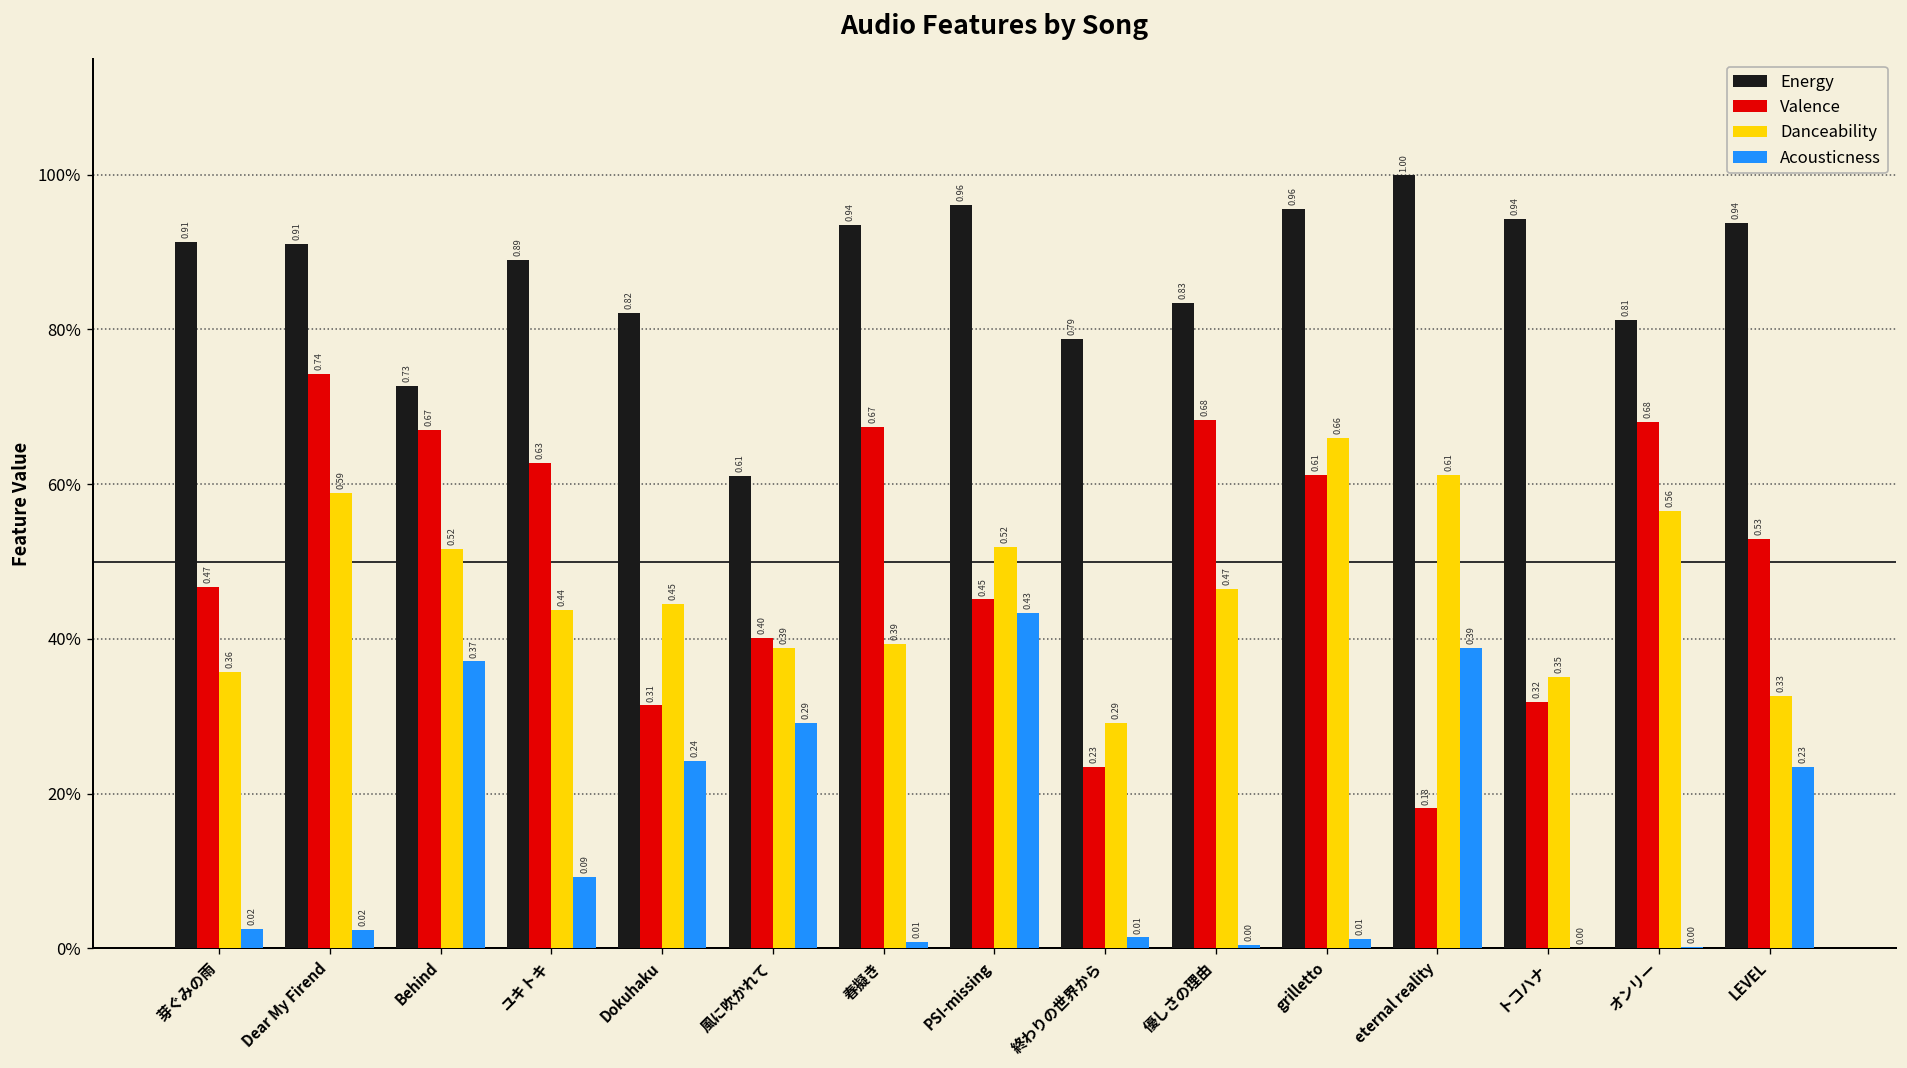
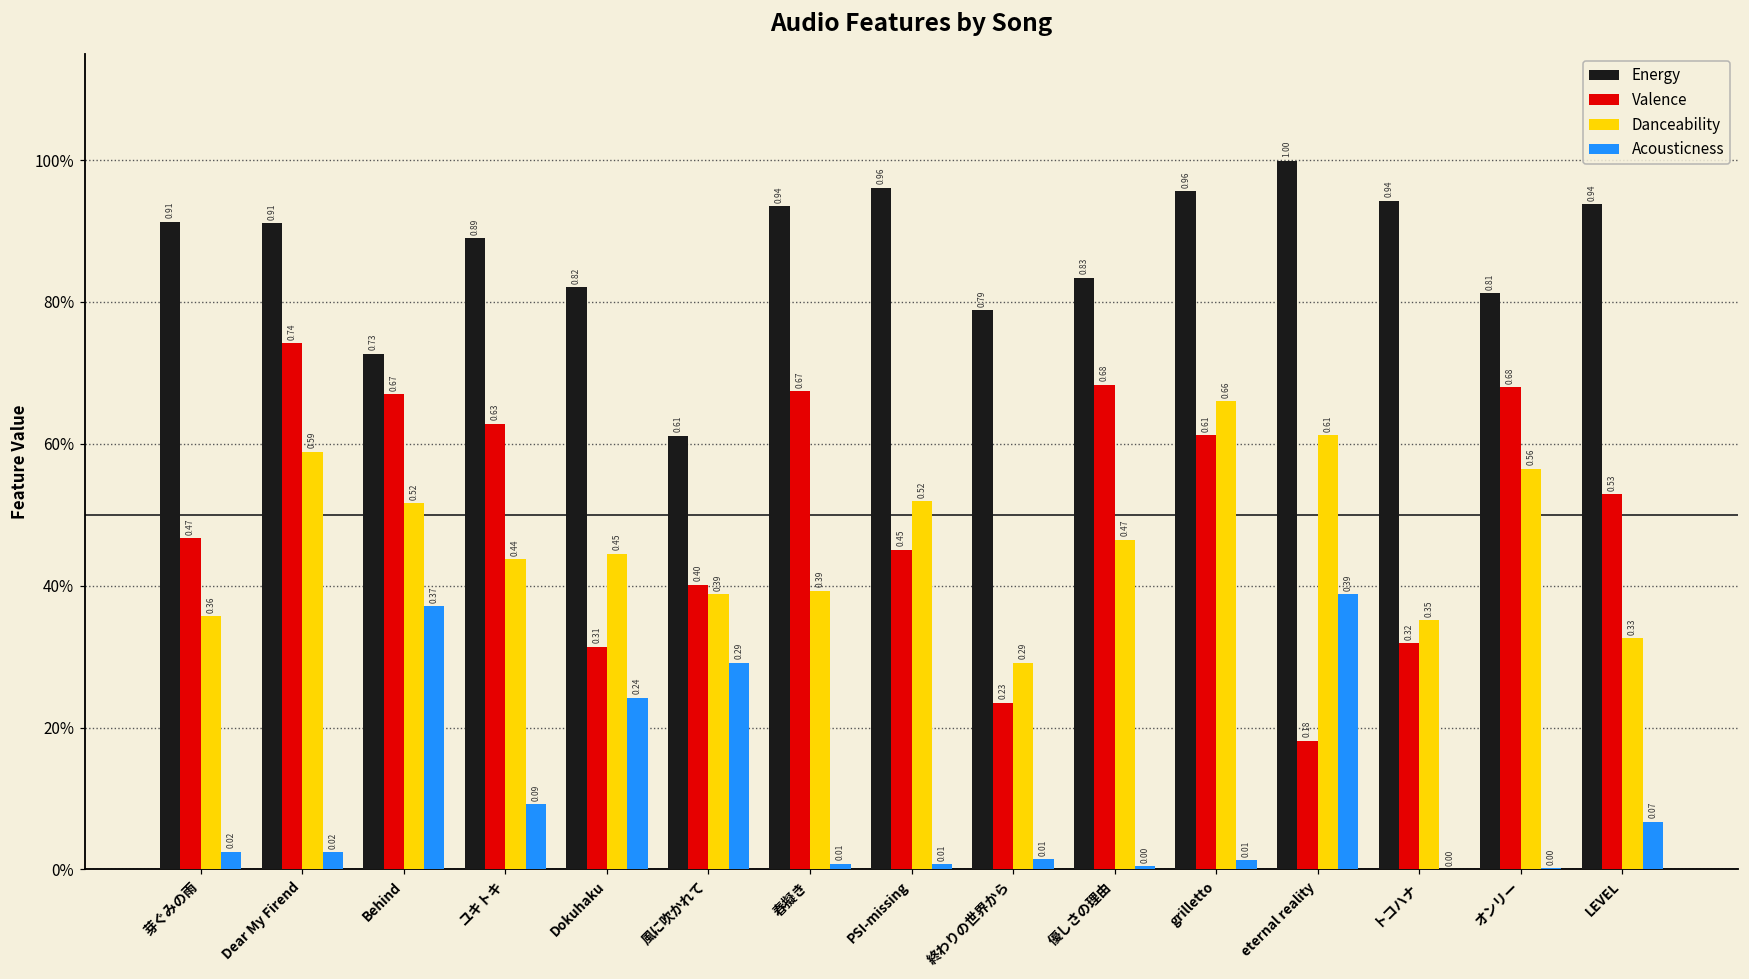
Acousticness, PSI-missing: 0.43 -> 0.01
Acousticness, LEVEL: 0.23 -> 0.07
